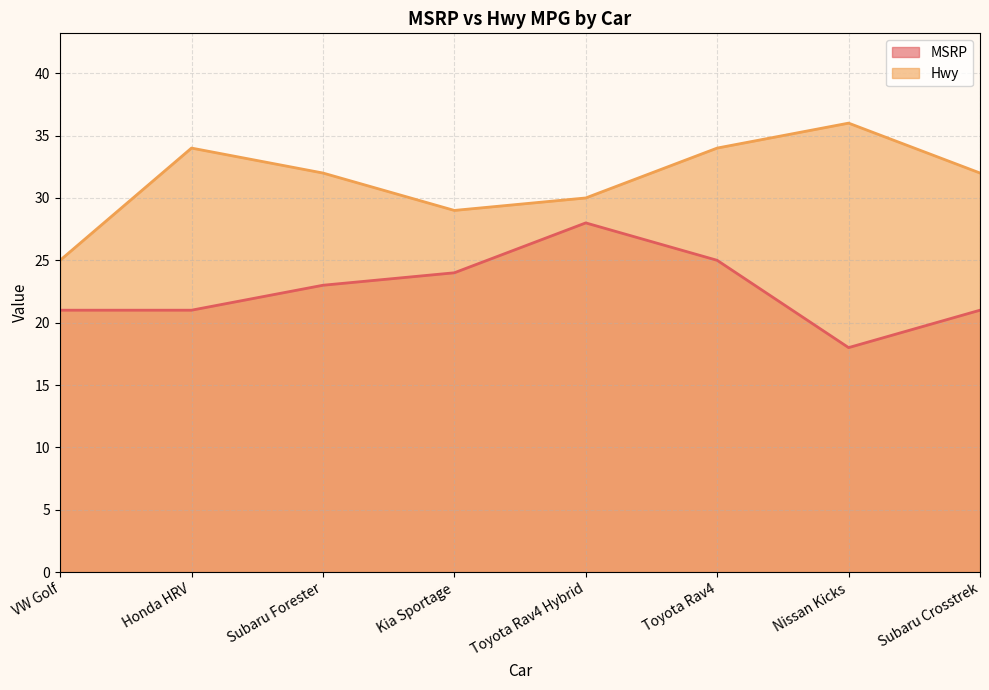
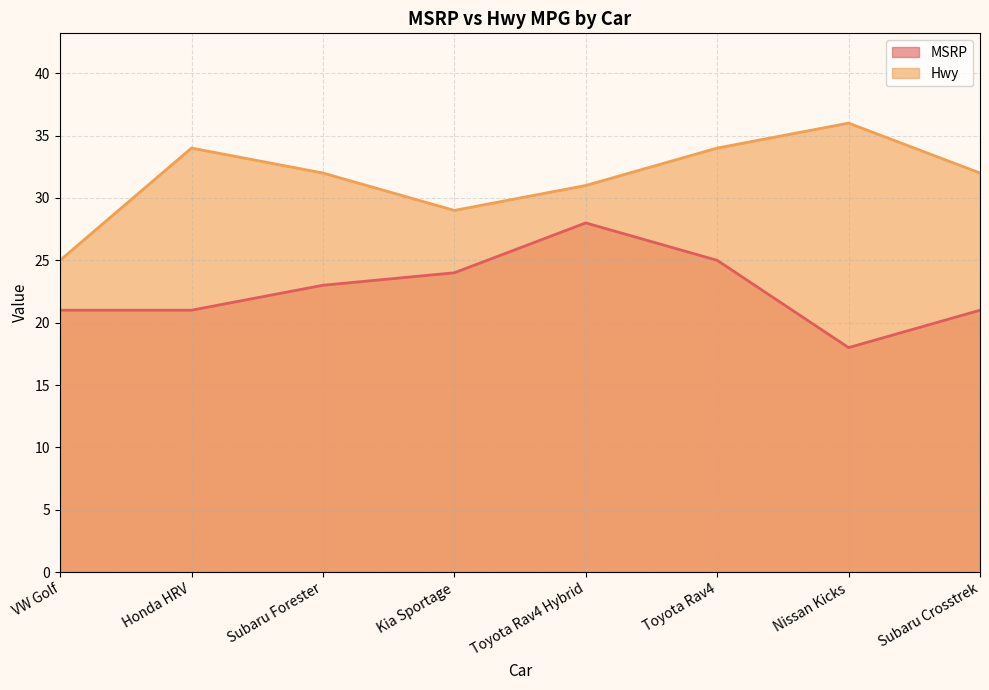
Hwy, Toyota Rav4 Hybrid: 30 -> 31
